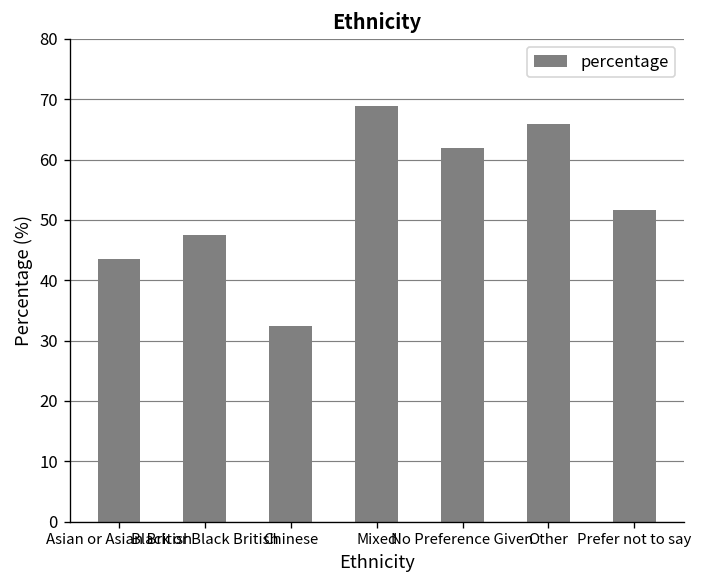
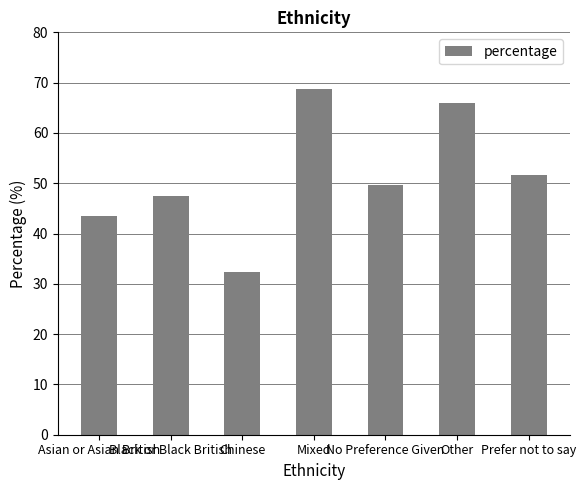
No Preference Given: 62 -> 50
